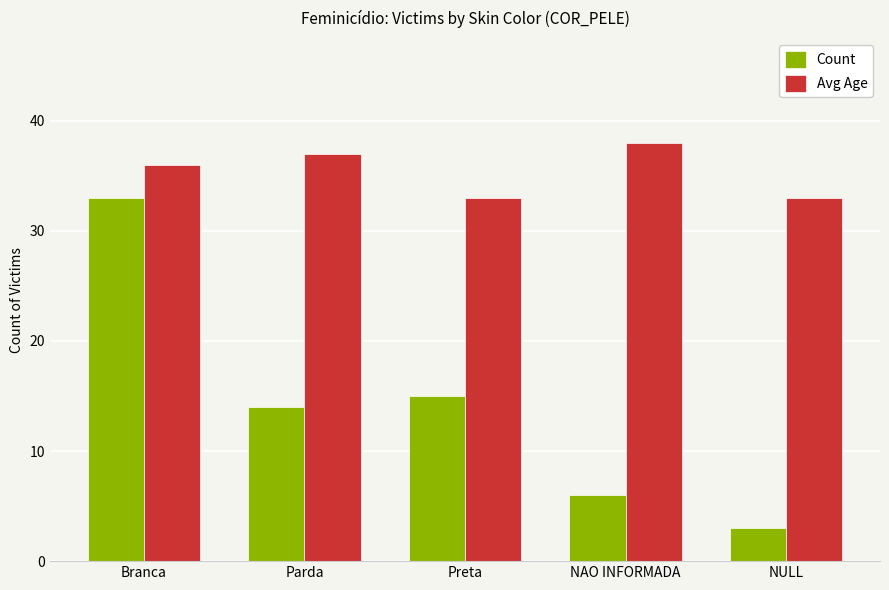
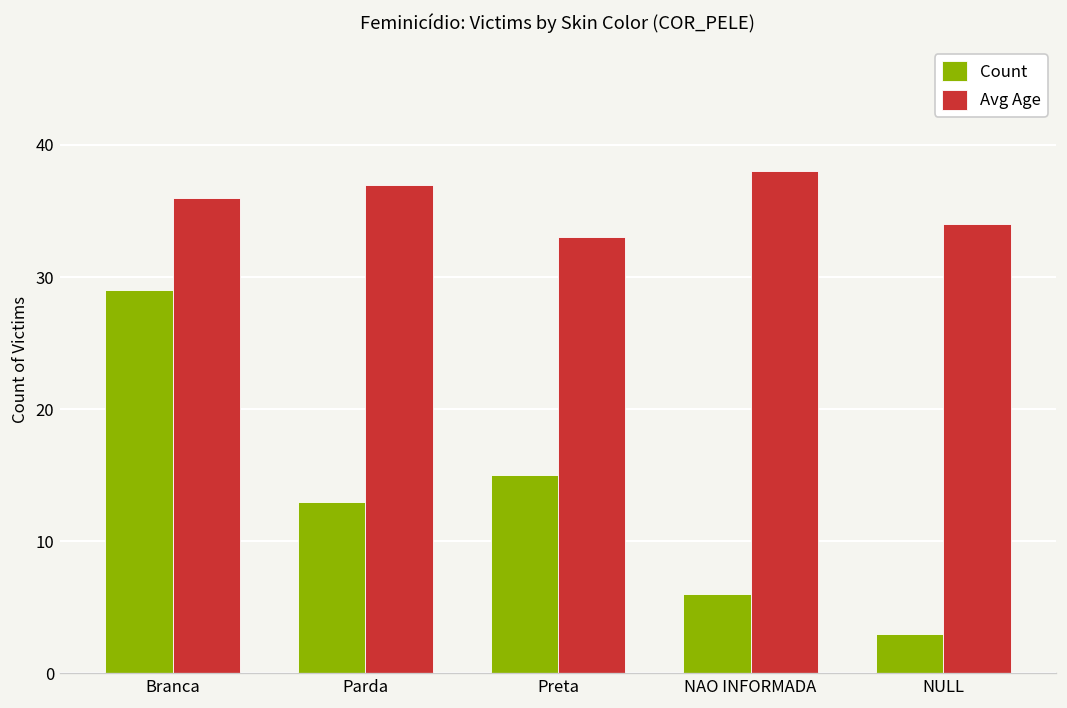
Count, Branca: 33 -> 29
Count, Parda: 14 -> 13
Avg Age, NULL: 33 -> 34
